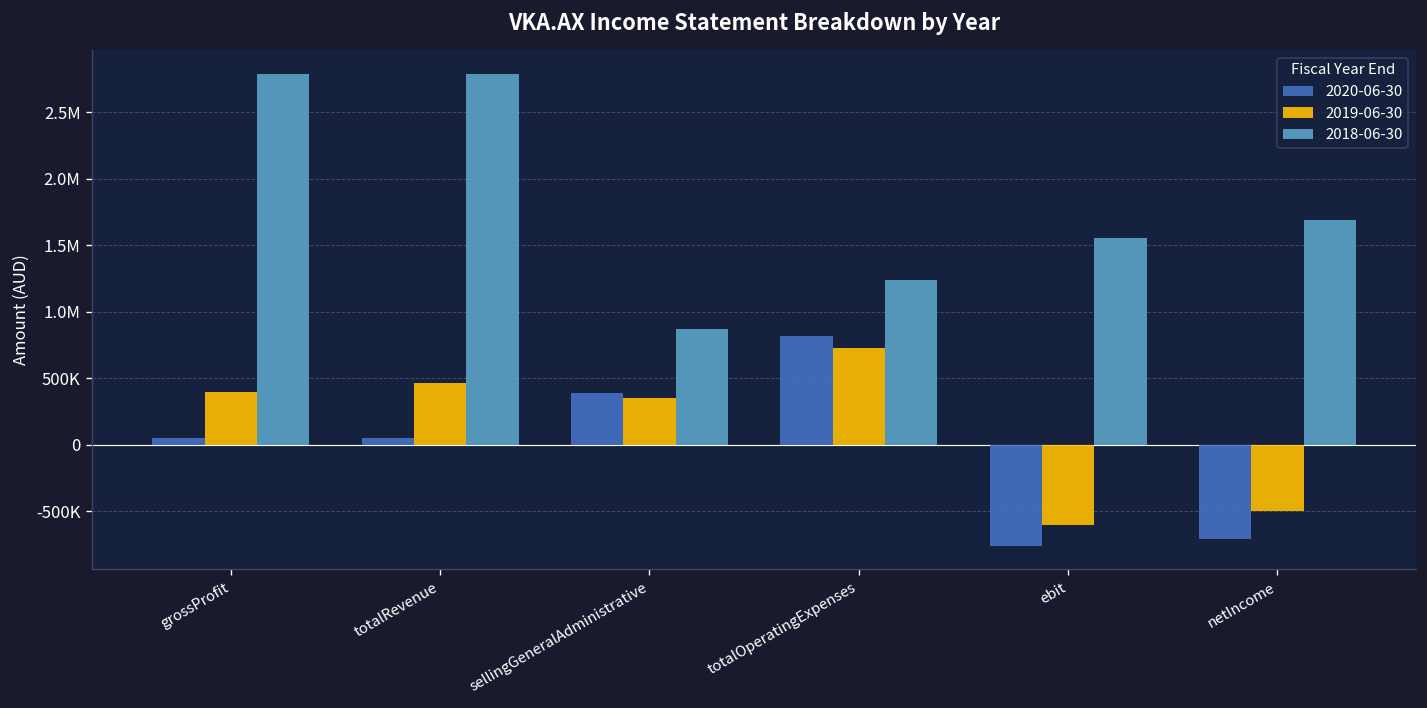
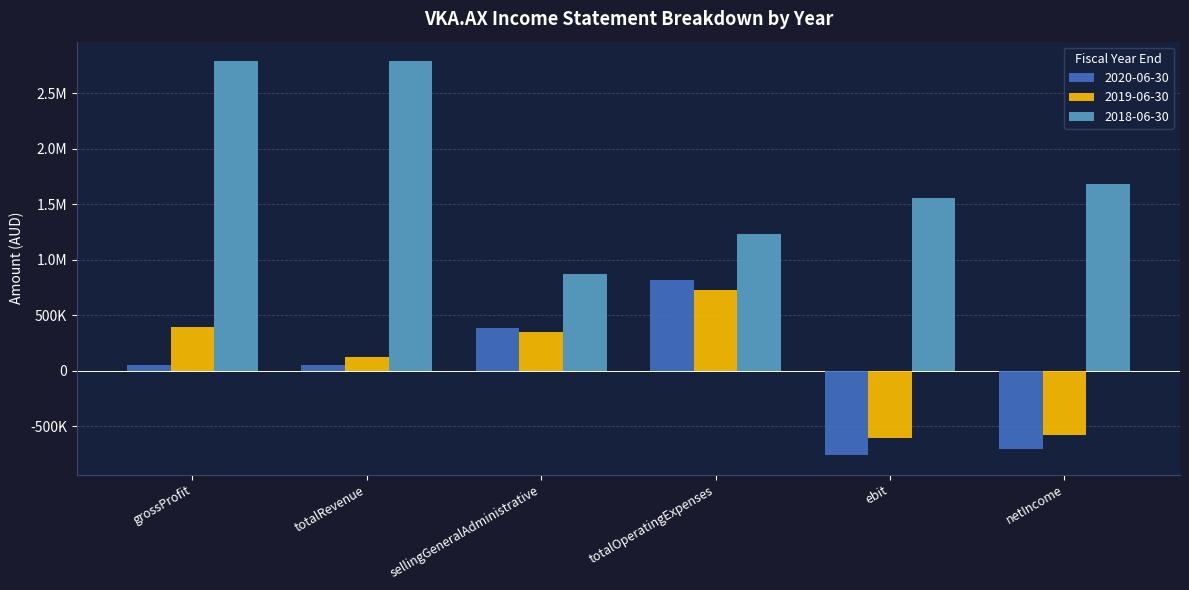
2019-06-30, totalRevenue: 460000 -> 120000
2019-06-30, netIncome: -500000 -> -580000
